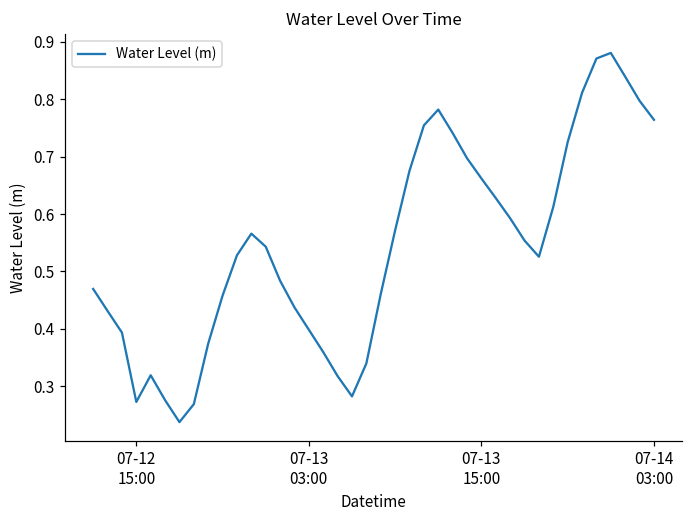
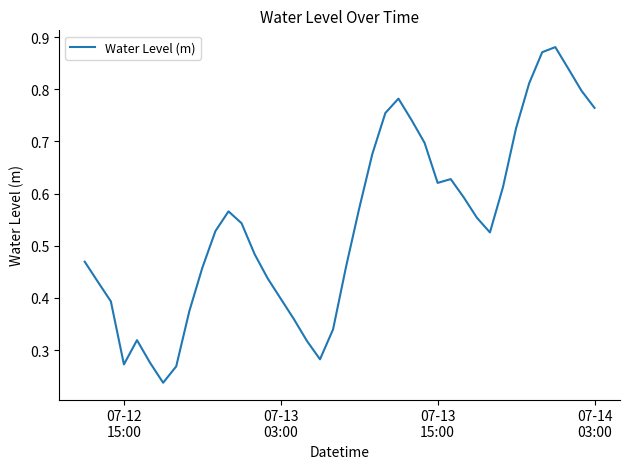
07-13 15:00: 0.66 -> 0.62
